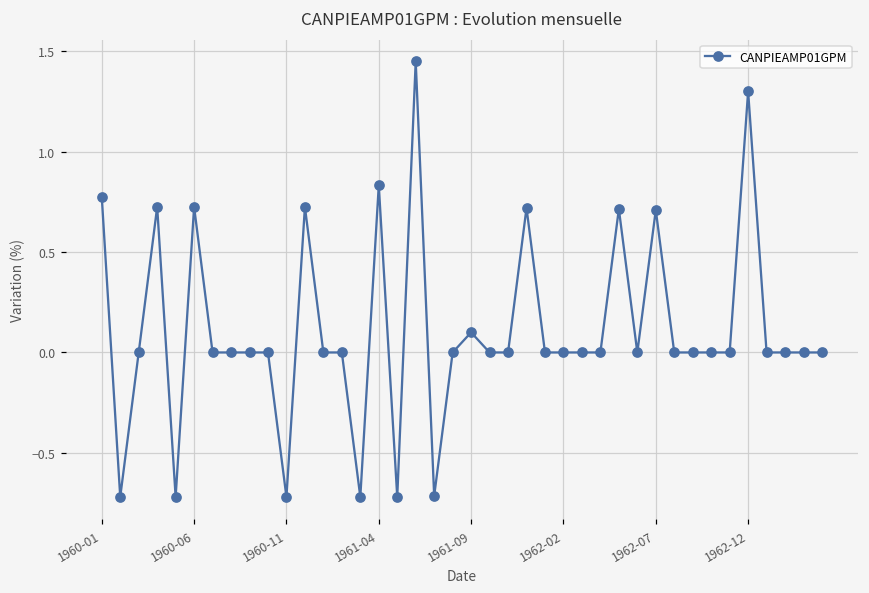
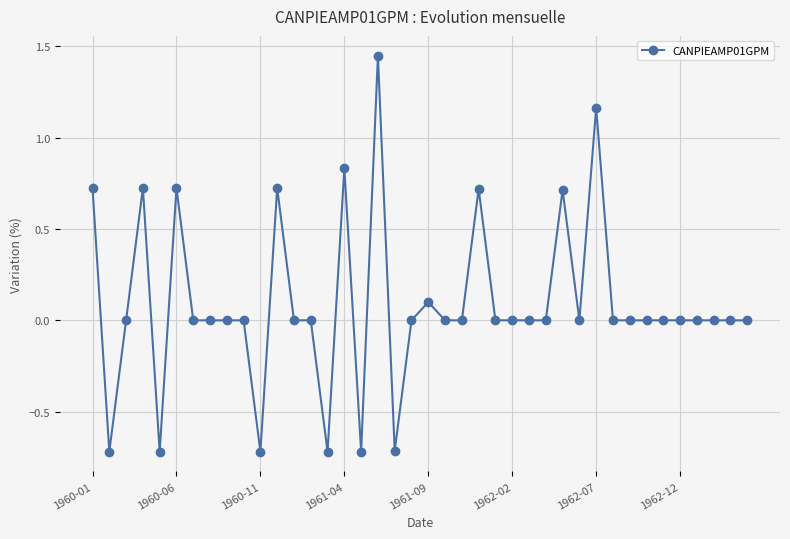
1960-01: 0.77 -> 0.72
1962-07: 0.71 -> 1.16
1962-12: 1.3 -> 0.0
